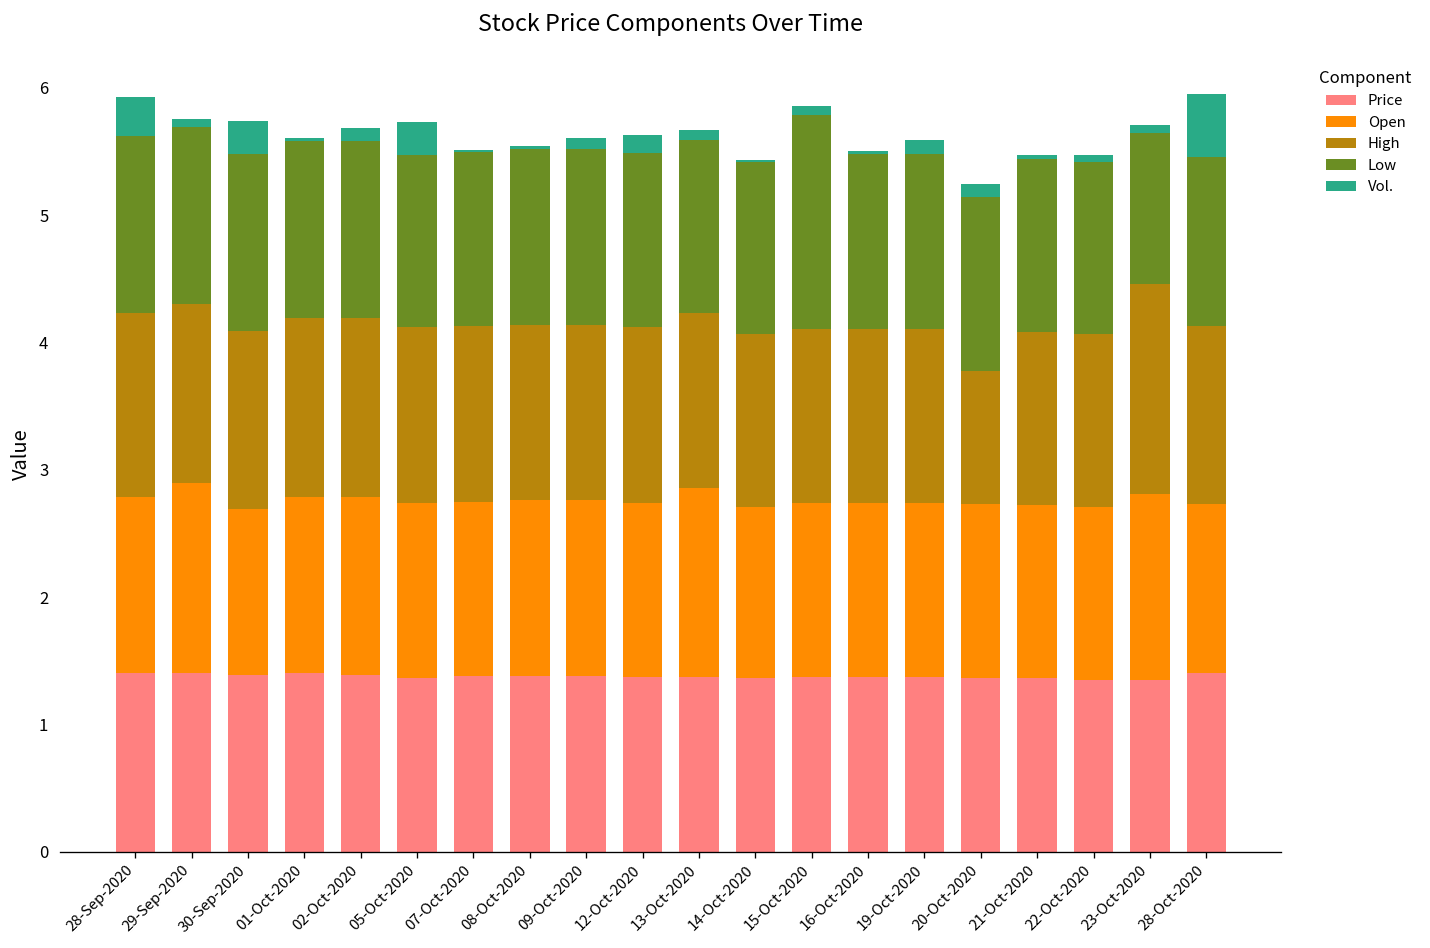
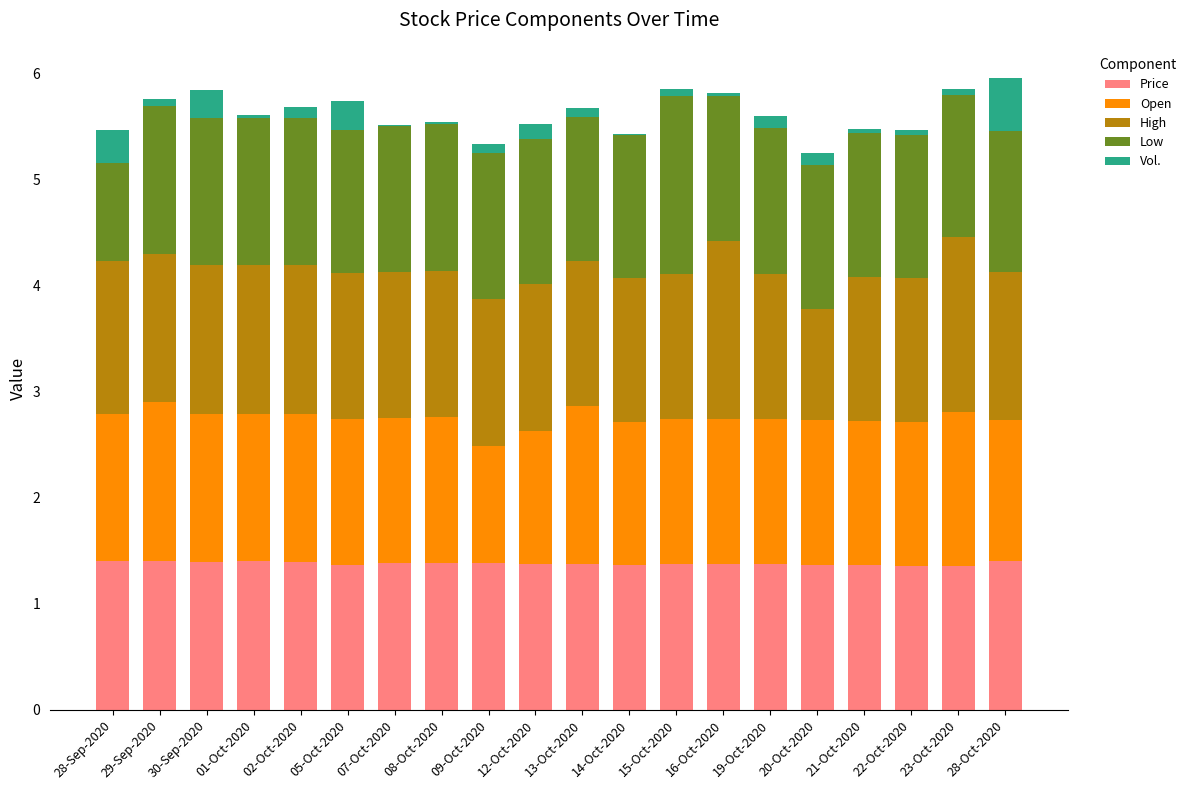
Low, 28-Sep-2020: 1.39 -> 0.92
Open, 30-Sep-2020: 1.3 -> 1.4
Open, 09-Oct-2020: 1.38 -> 1.11
Open, 12-Oct-2020: 1.37 -> 1.26
High, 16-Oct-2020: 1.37 -> 1.68
Low, 23-Oct-2020: 1.19 -> 1.34
